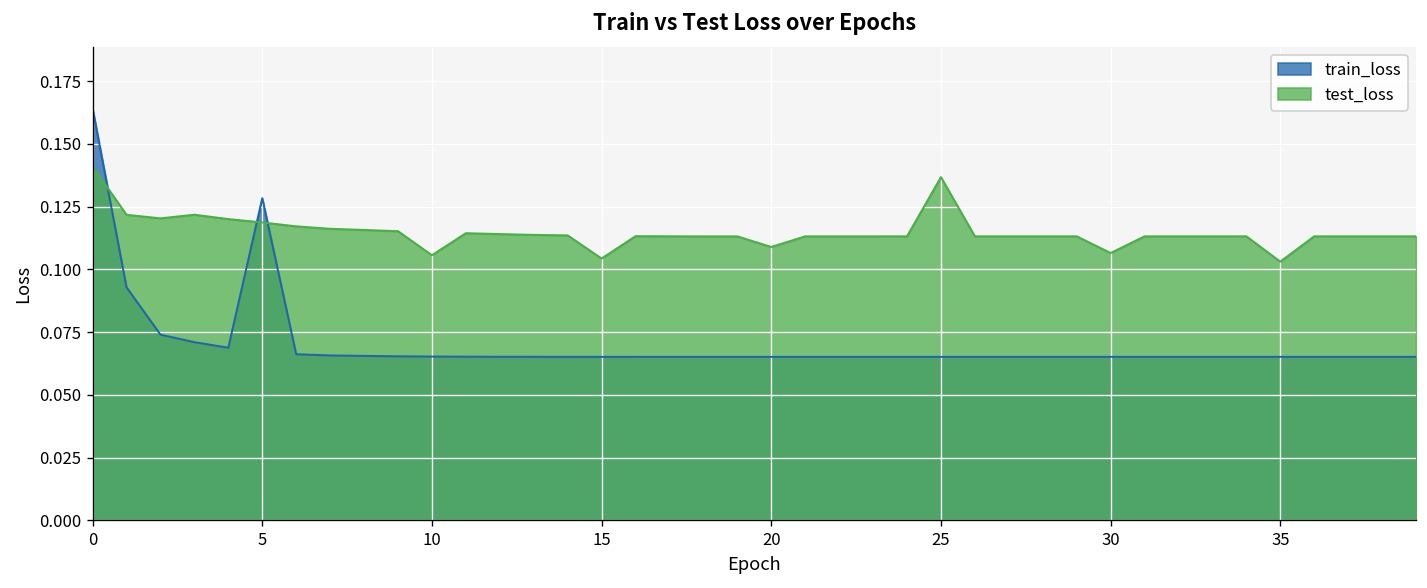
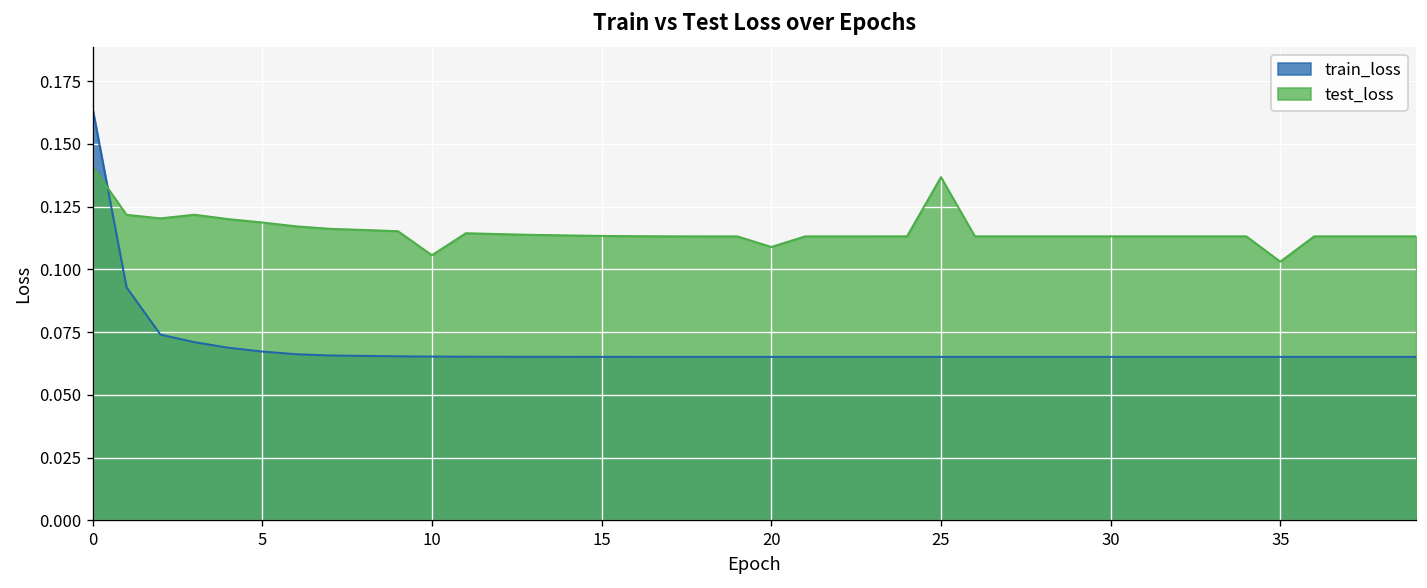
train_loss, 5: 0.128 -> 0.067
test_loss, 15: 0.104 -> 0.113
test_loss, 30: 0.107 -> 0.113
